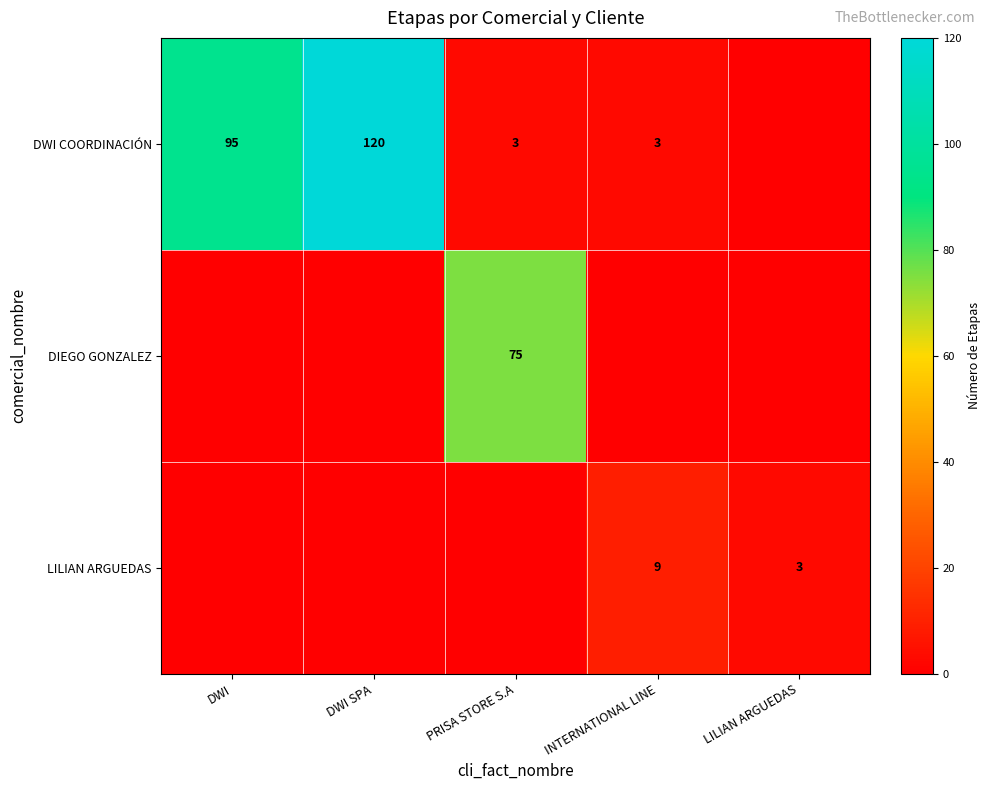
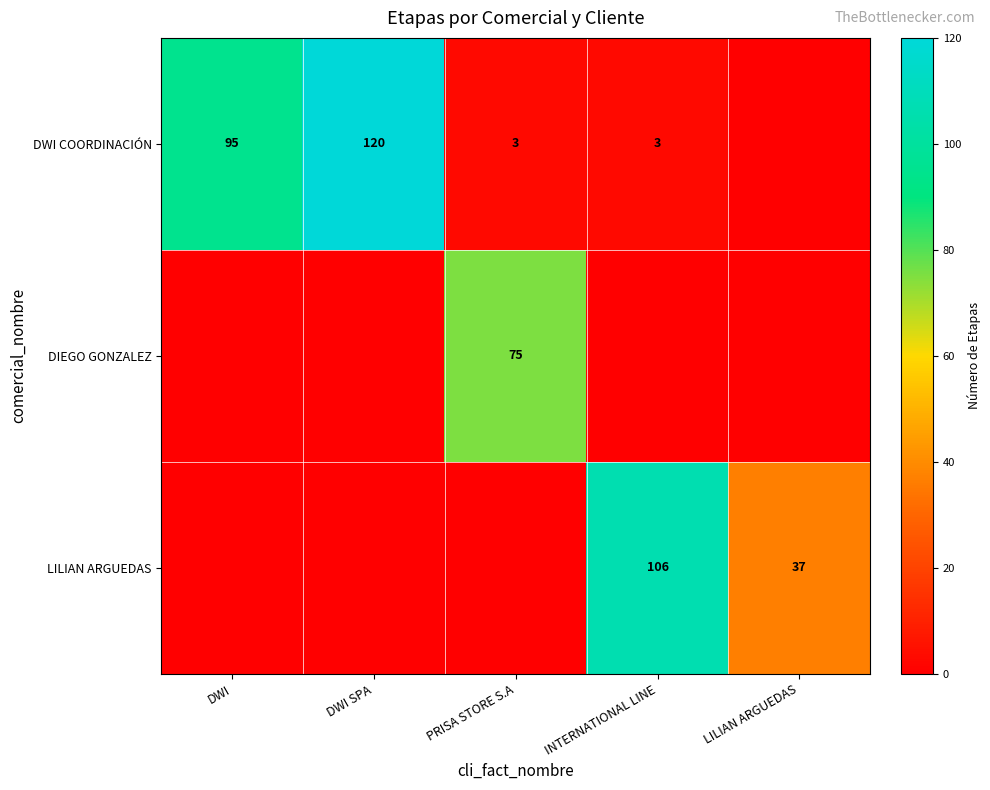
LILIAN ARGUEDAS, INTERNATIONAL LINE: 9 -> 106
LILIAN ARGUEDAS, LILIAN ARGUEDAS: 3 -> 37
